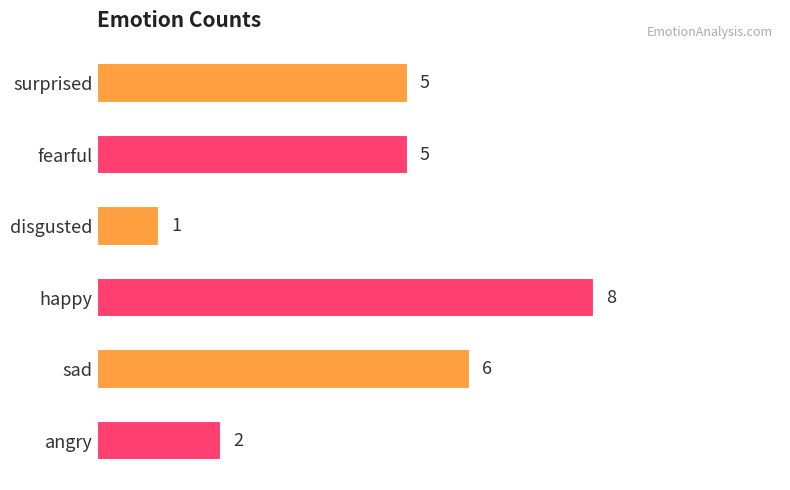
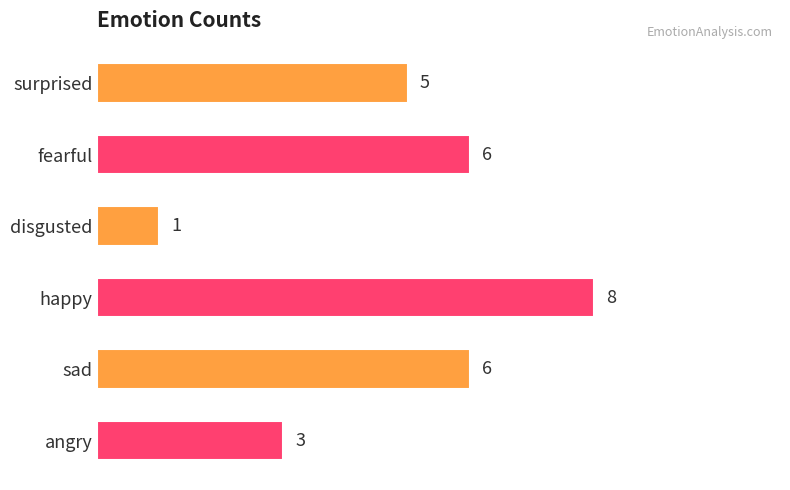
fearful: 5 -> 6
angry: 2 -> 3
